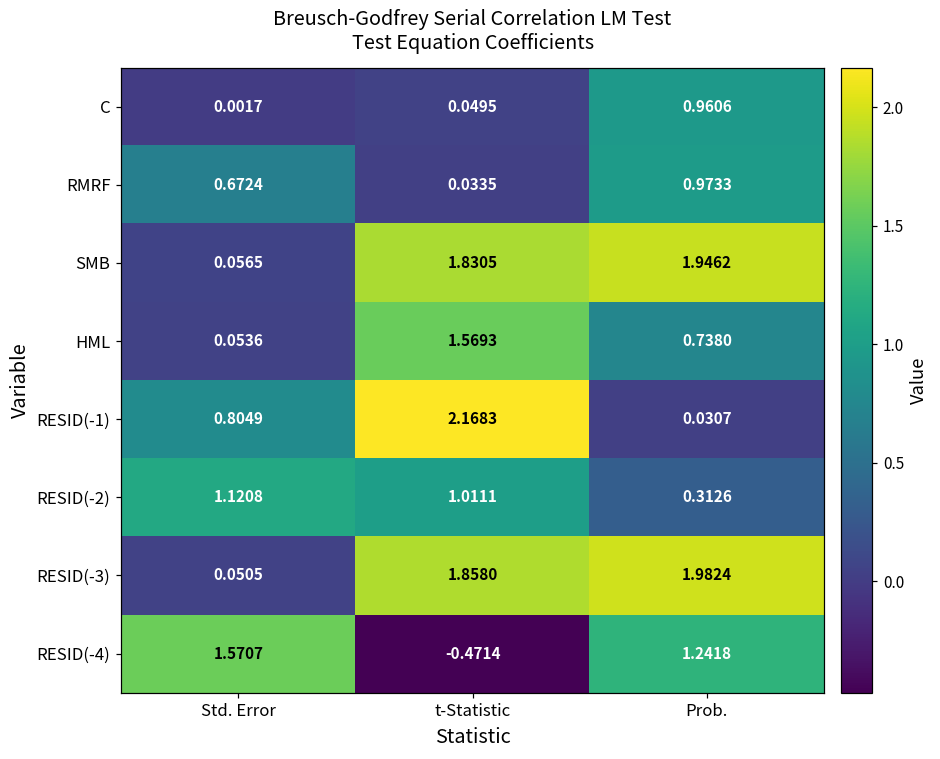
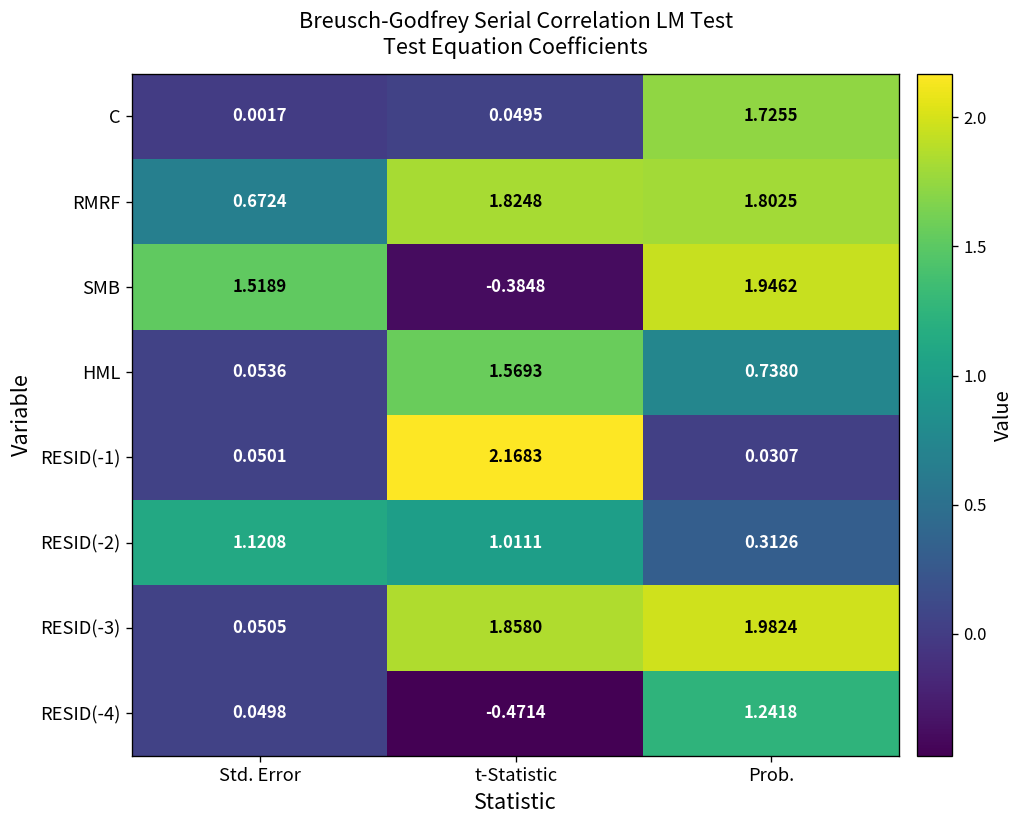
C, Prob.: 0.9606 -> 1.7255
RMRF, t-Statistic: 0.0335 -> 1.8248
RMRF, Prob.: 0.9733 -> 1.8025
SMB, Std. Error: 0.0565 -> 1.5189
SMB, t-Statistic: 1.8305 -> -0.3848
RESID(-1), Std. Error: 0.8049 -> 0.0501
RESID(-4), Std. Error: 1.5707 -> 0.0498
